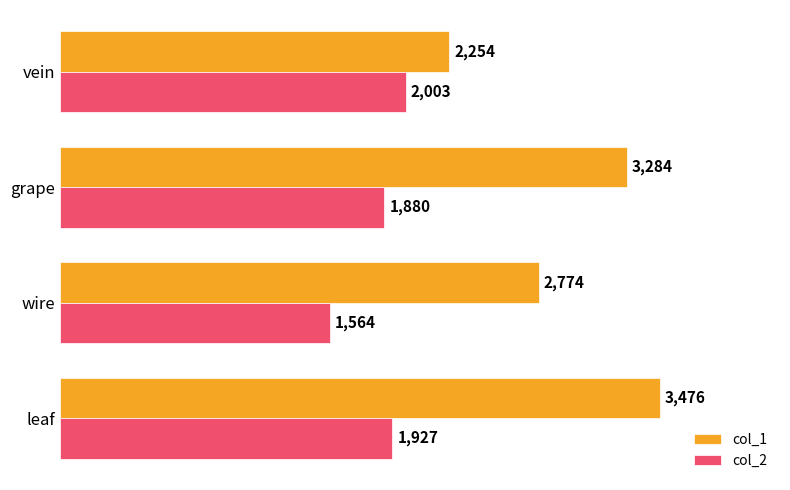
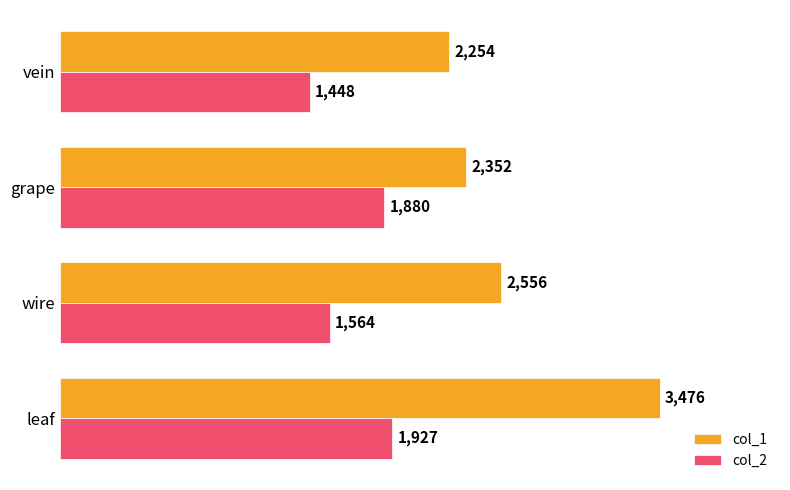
col_2, vein: 2,003 -> 1,448
col_1, grape: 3,284 -> 2,352
col_1, wire: 2,774 -> 2,556
